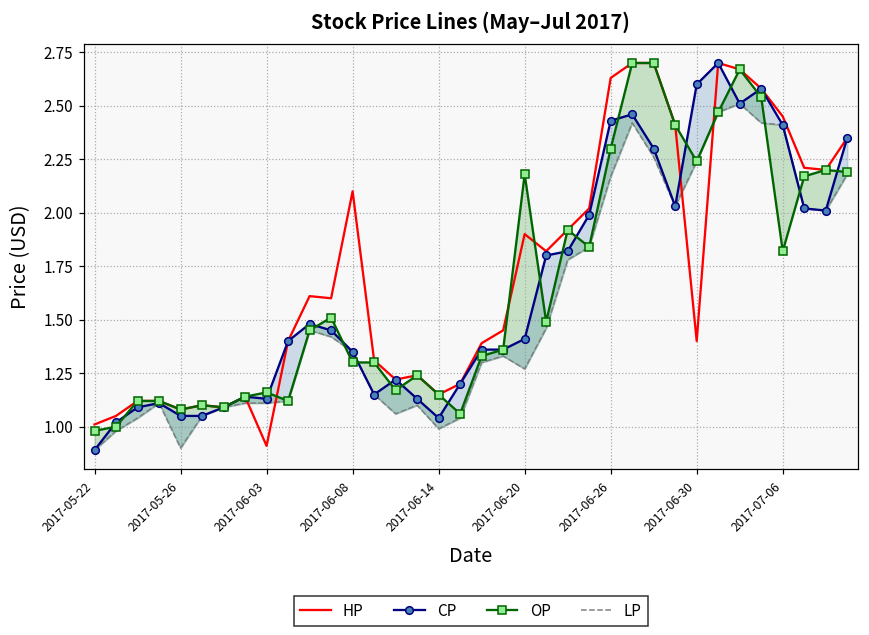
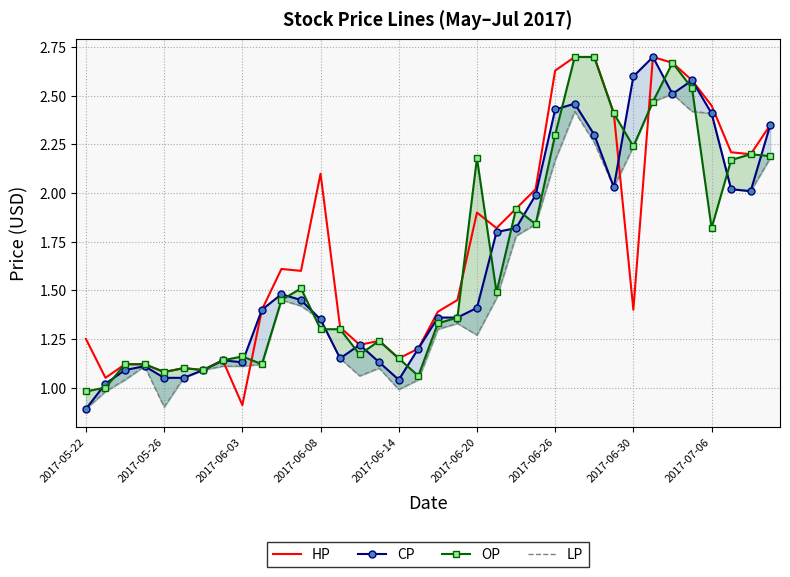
HP, 2017-05-22: 1.01 -> 1.25
